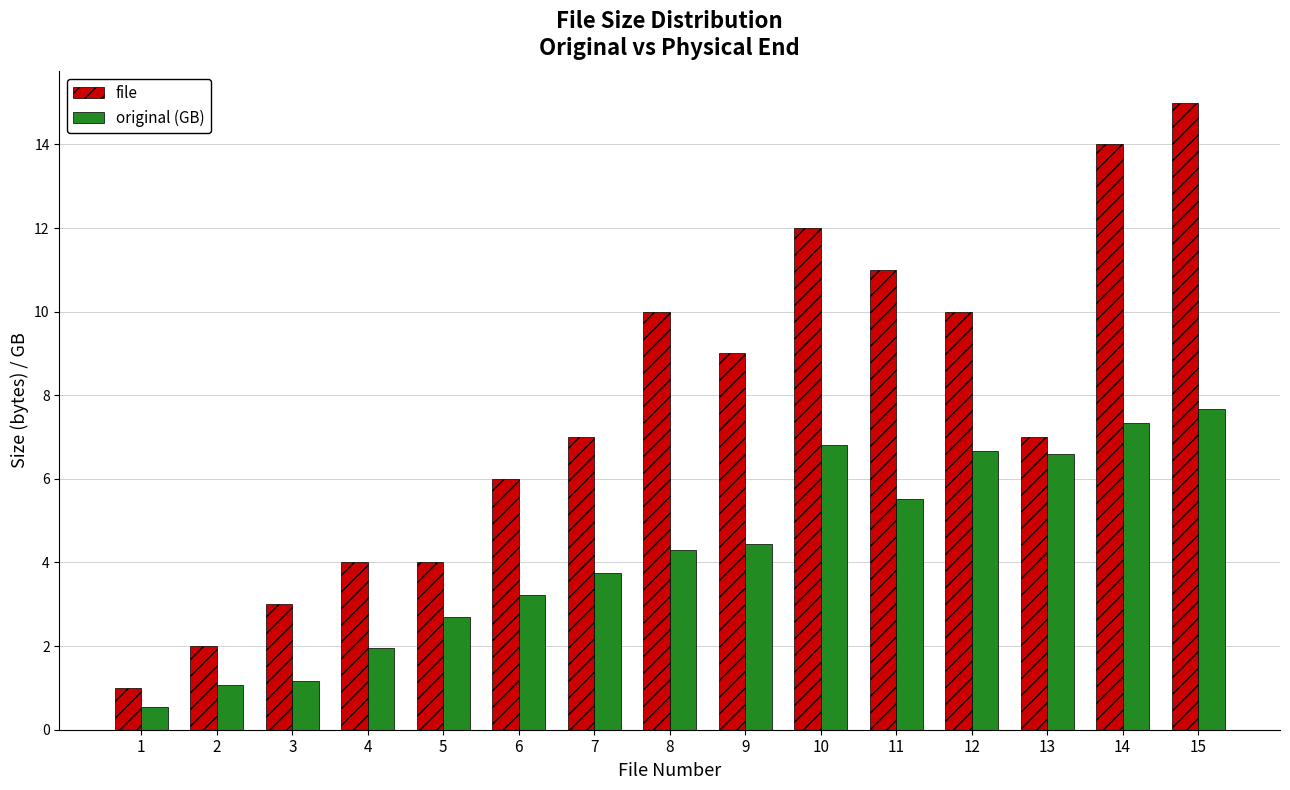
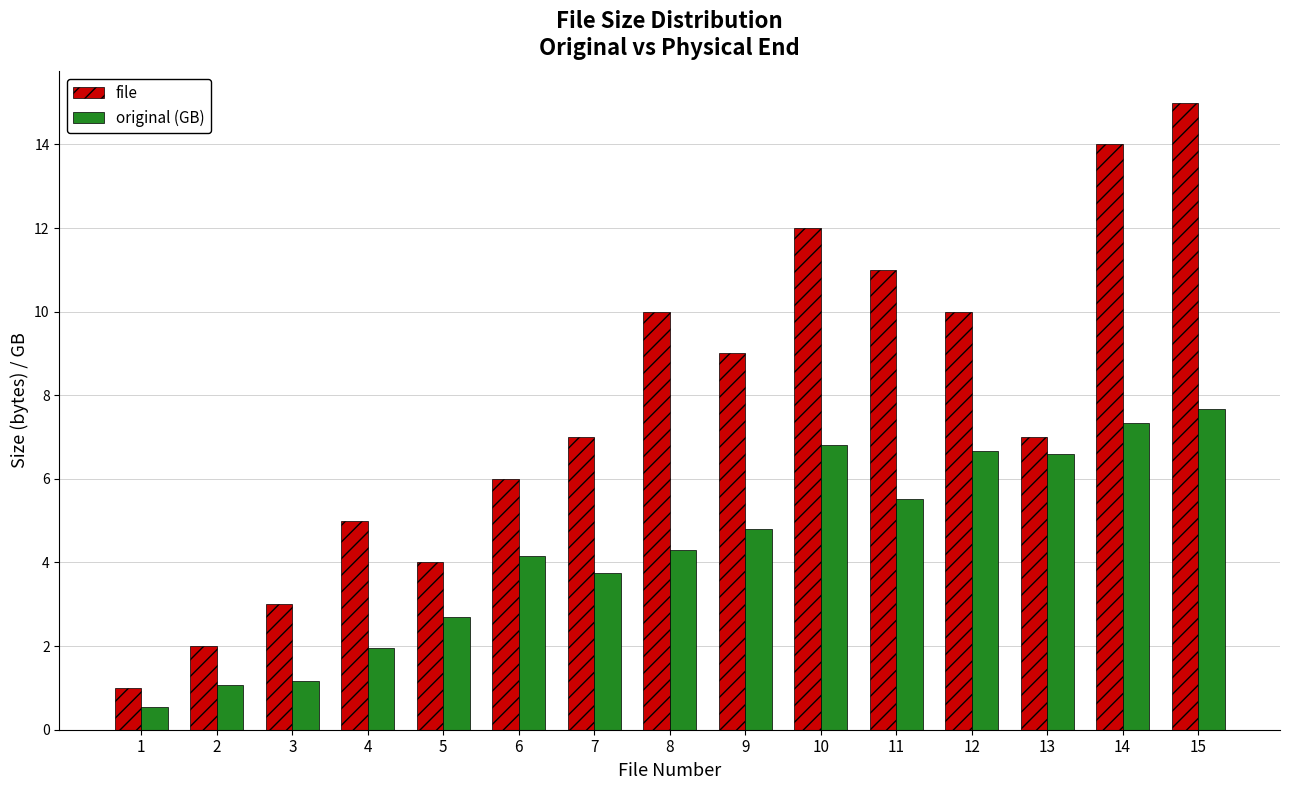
file, 4: 4 -> 5
original (GB), 6: 3.2 -> 4.2
original (GB), 9: 4.4 -> 4.8
